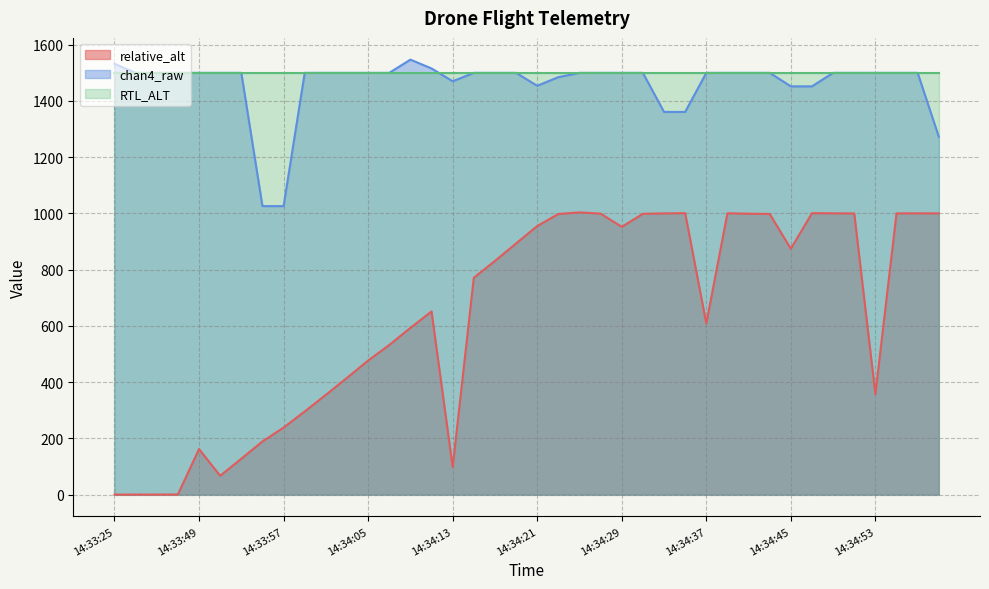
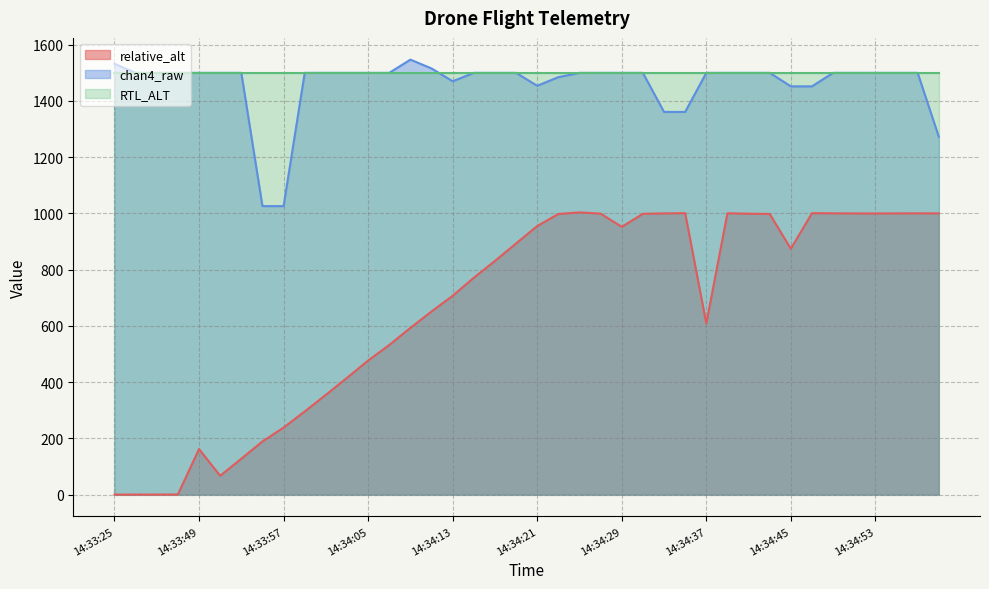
relative_alt, 14:34:13: 100 -> 710
relative_alt, 14:34:53: 360 -> 1000
